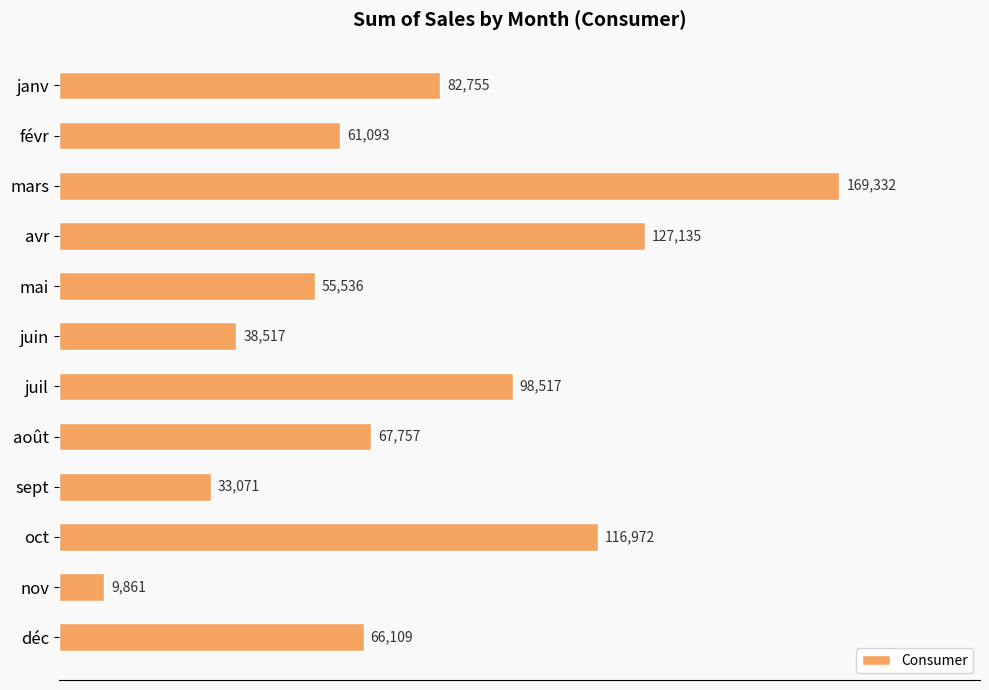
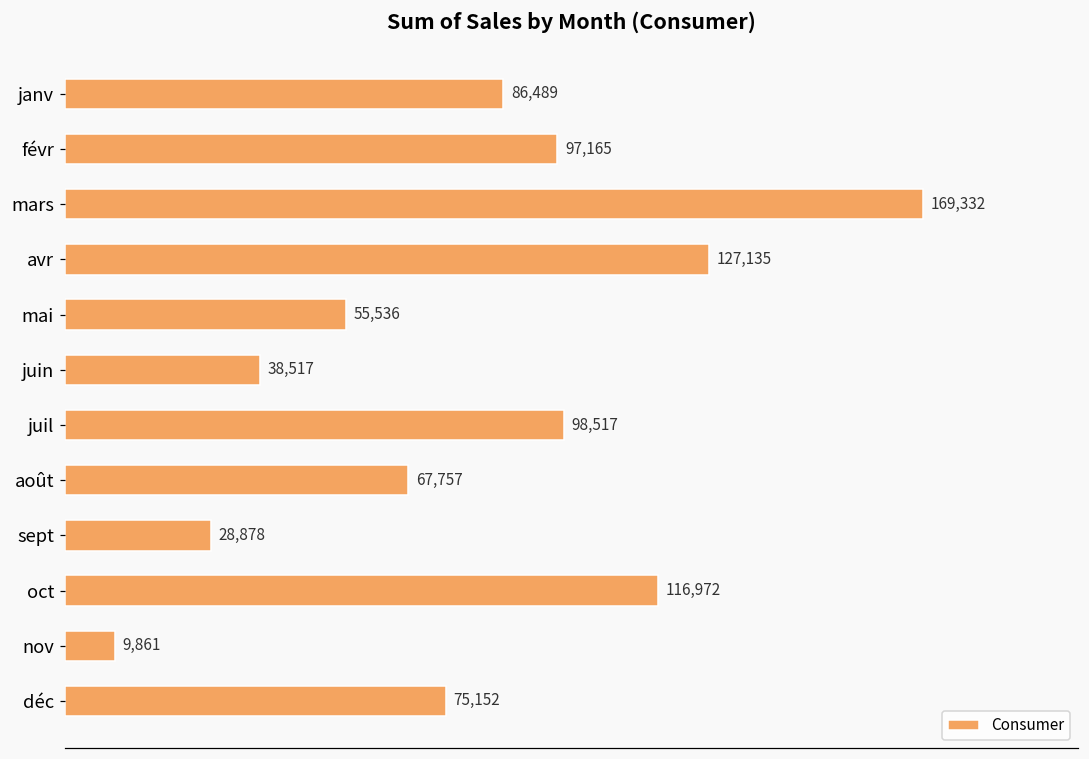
janv: 82,755 -> 86,489
févr: 61,093 -> 97,165
sept: 33,071 -> 28,878
déc: 66,109 -> 75,152
